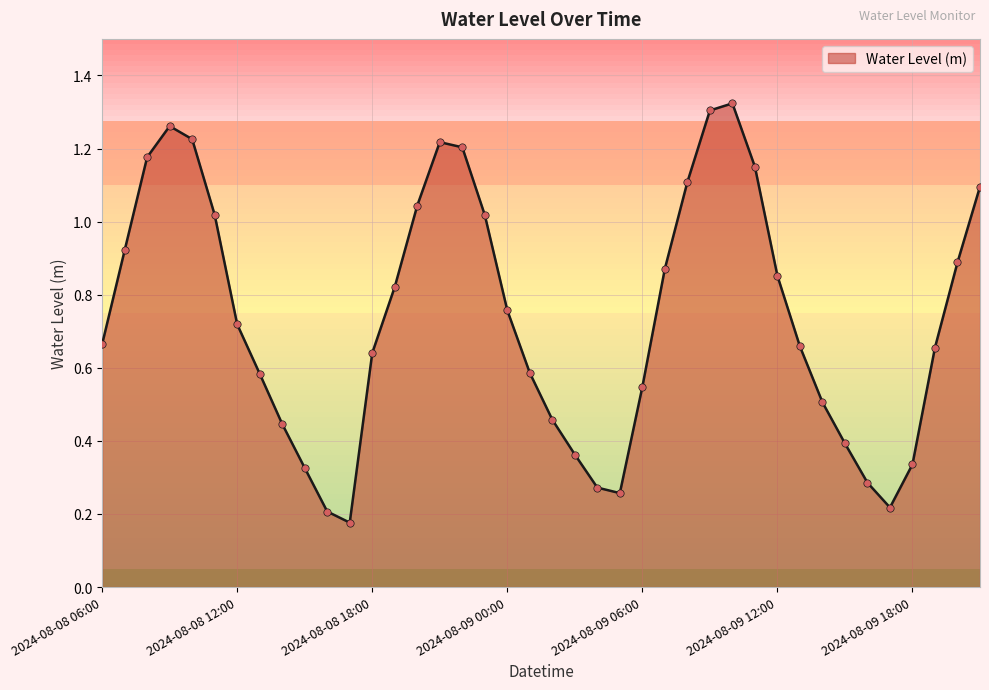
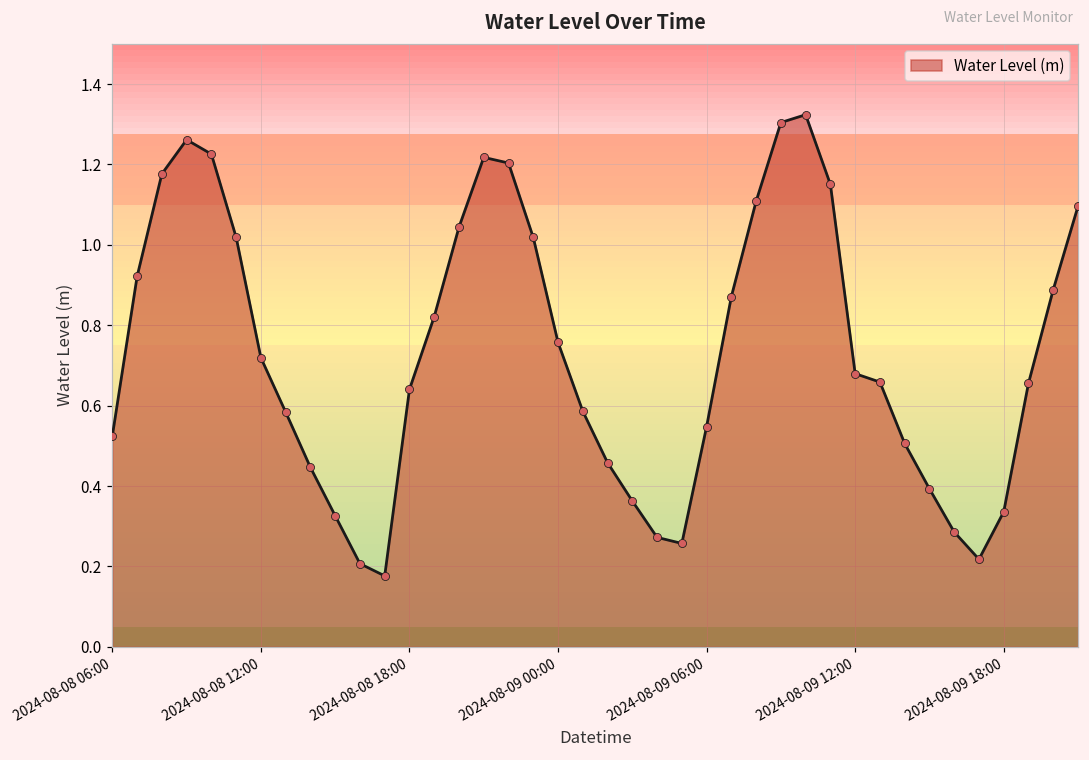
2024-08-08 06:00: 0.66 -> 0.52
2024-08-09 12:00: 0.85 -> 0.68
